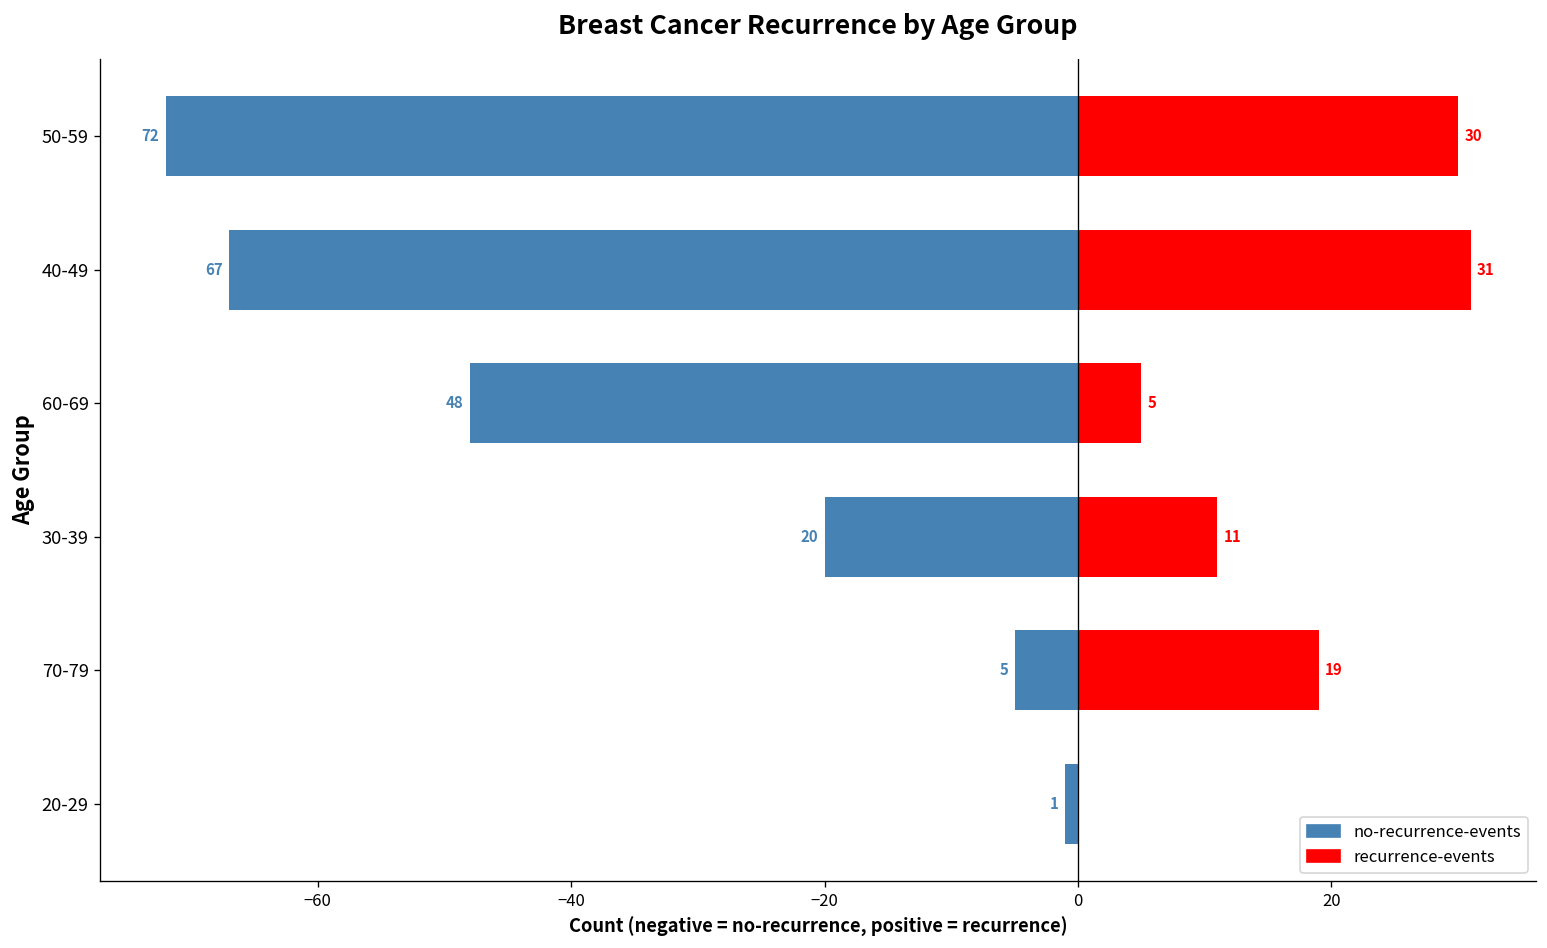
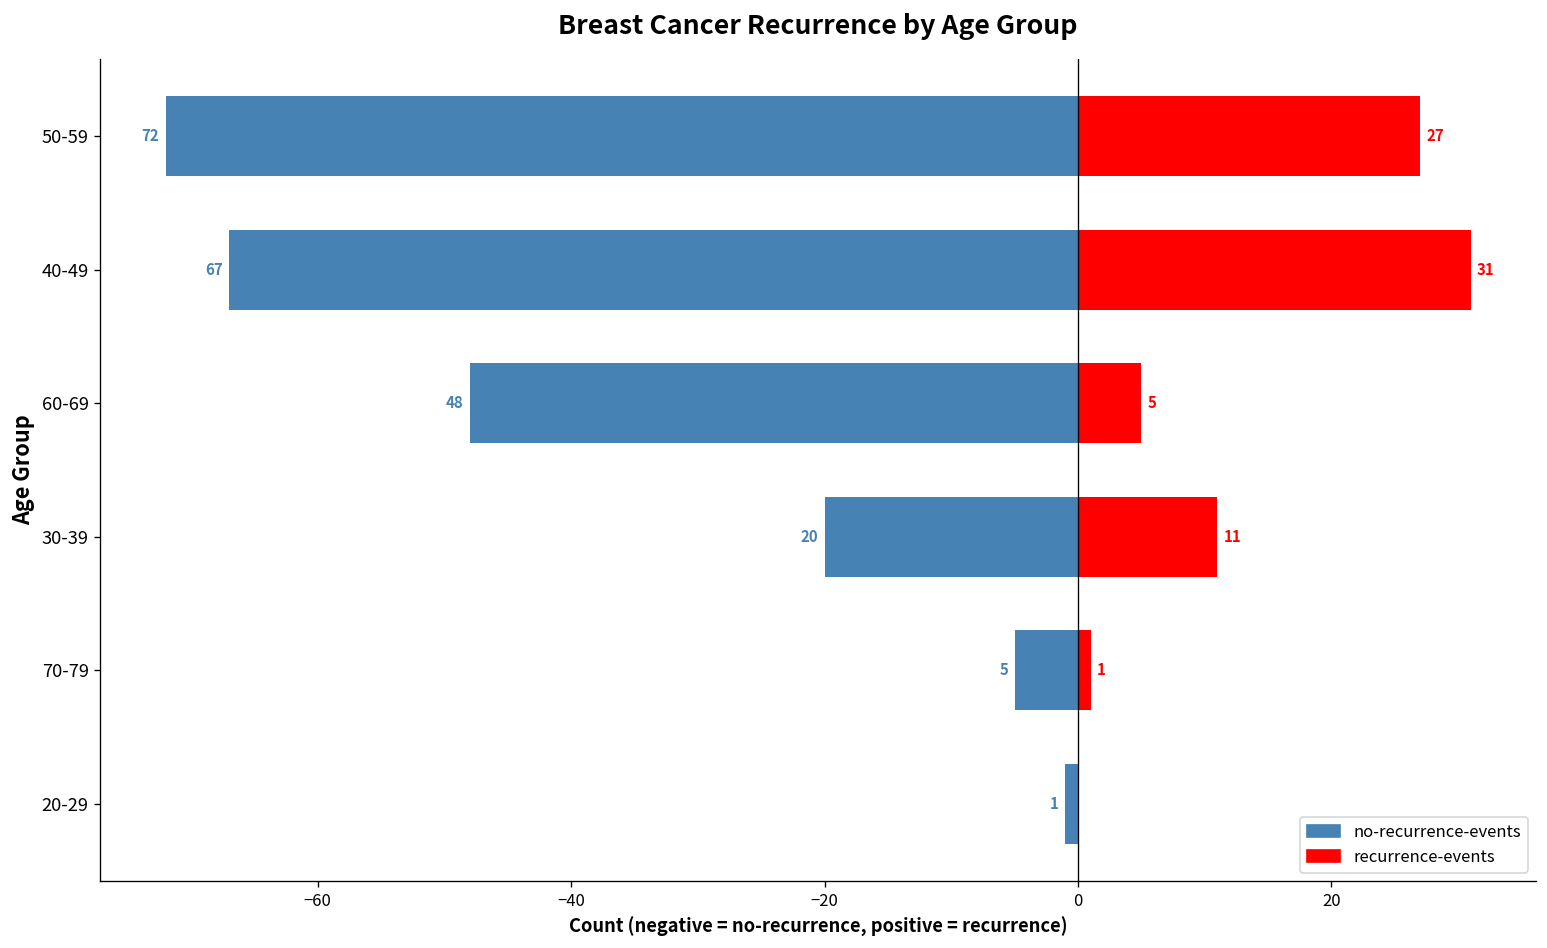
recurrence-events, 50-59: 30 -> 27
recurrence-events, 70-79: 19 -> 1
